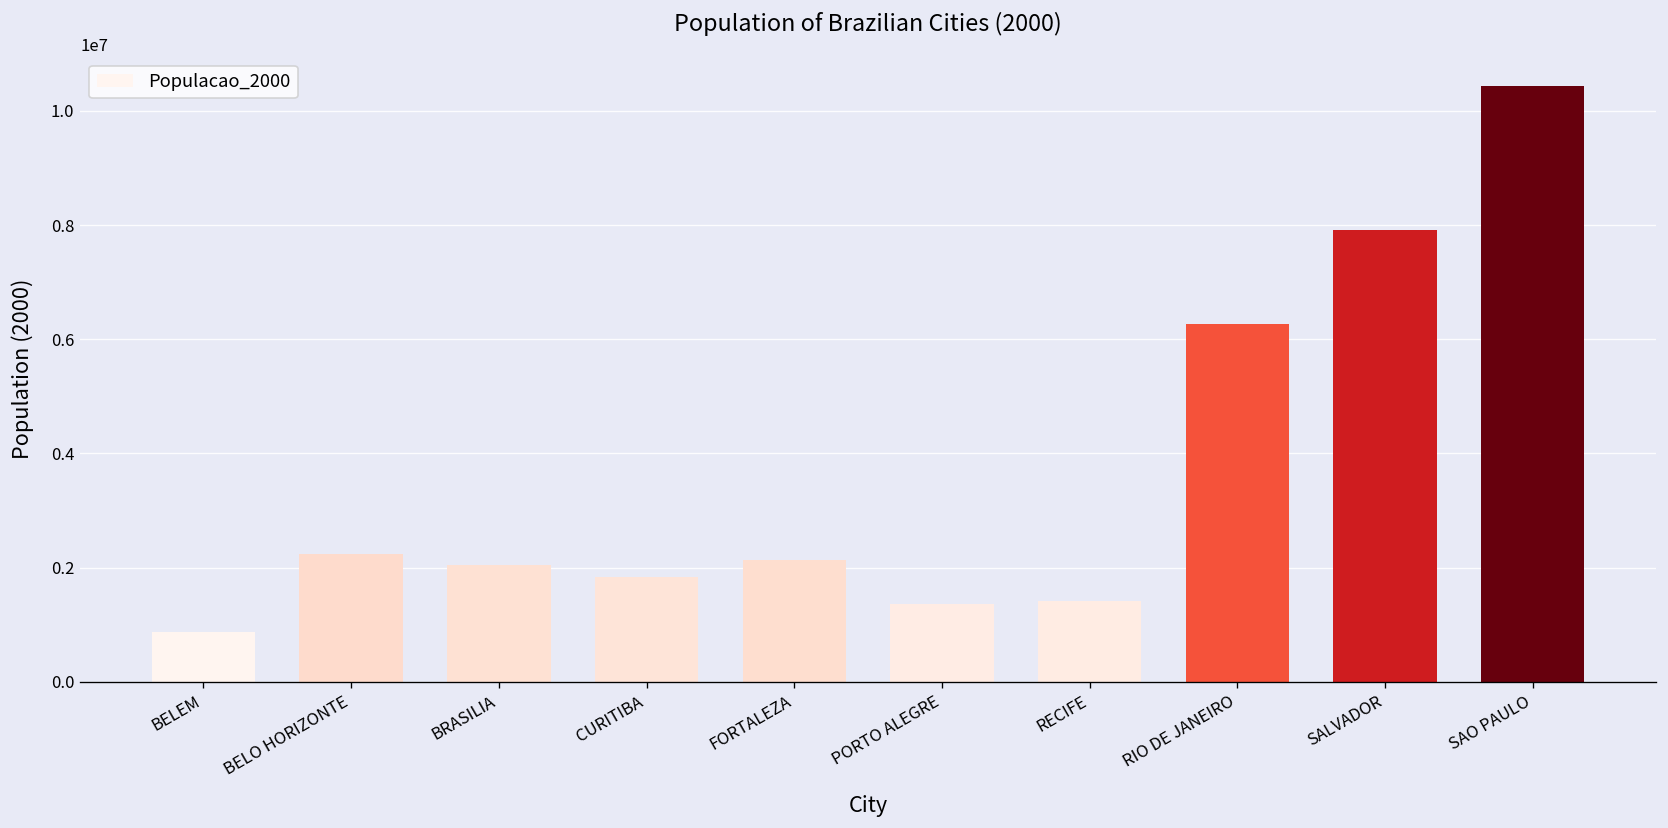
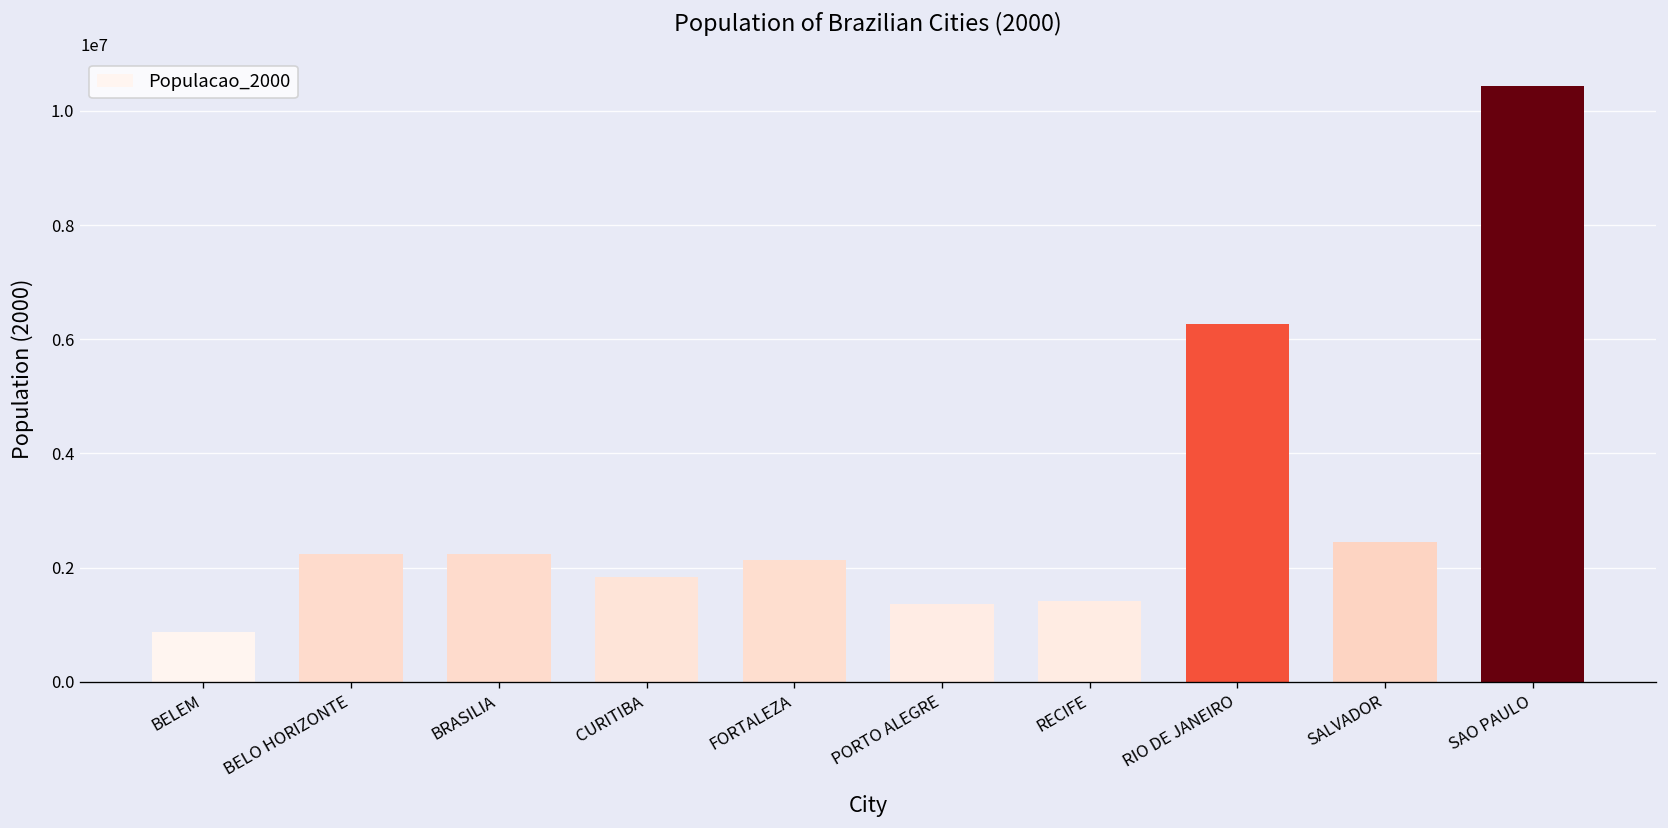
BRASILIA: 2100000 -> 2200000
SALVADOR: 7900000 -> 2400000
